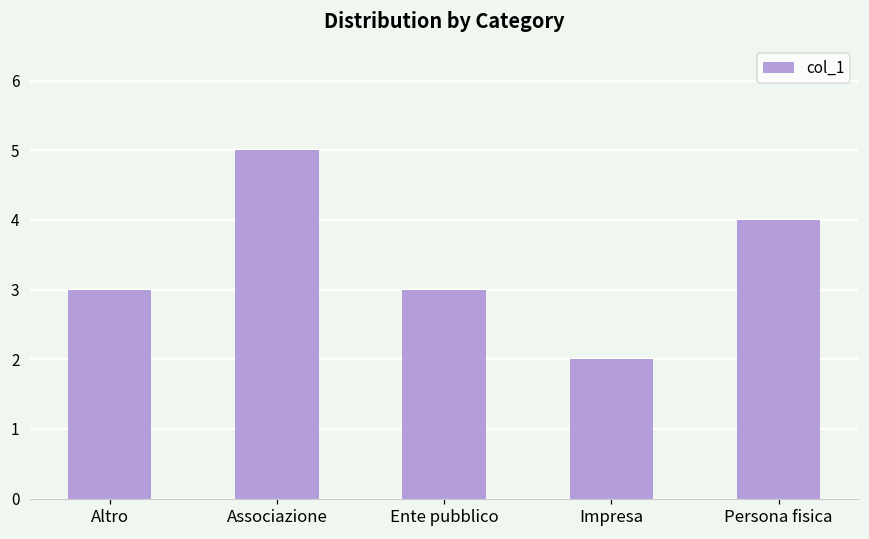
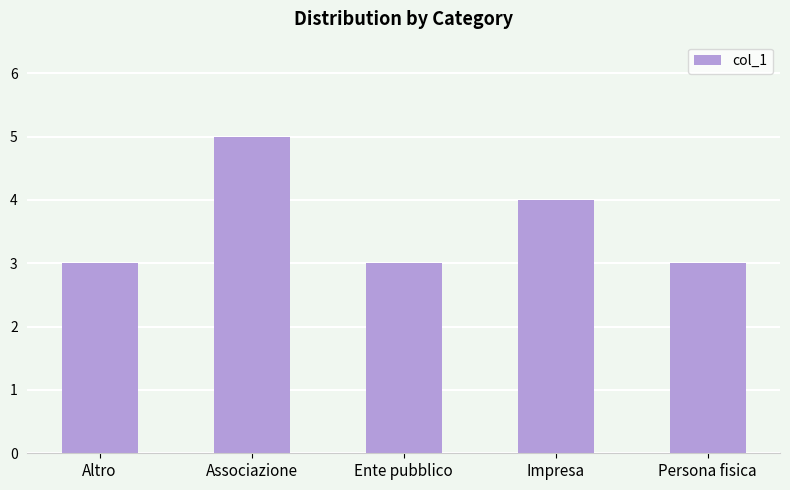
Impresa: 2 -> 4
Persona fisica: 4 -> 3
